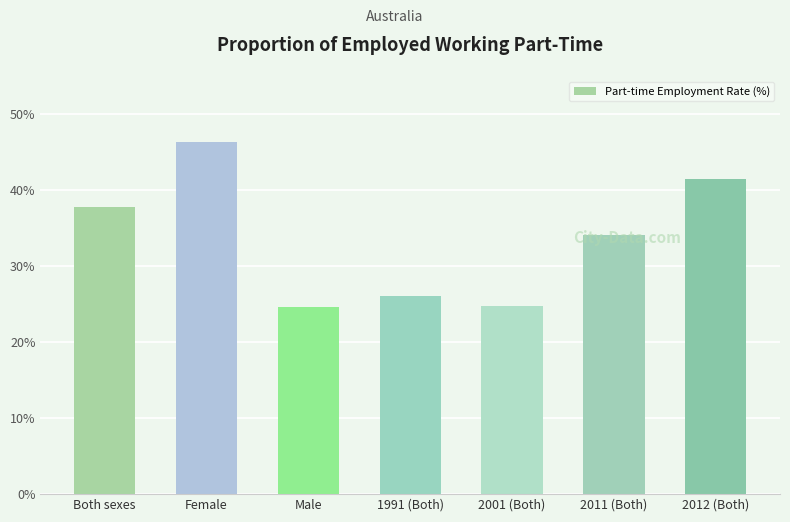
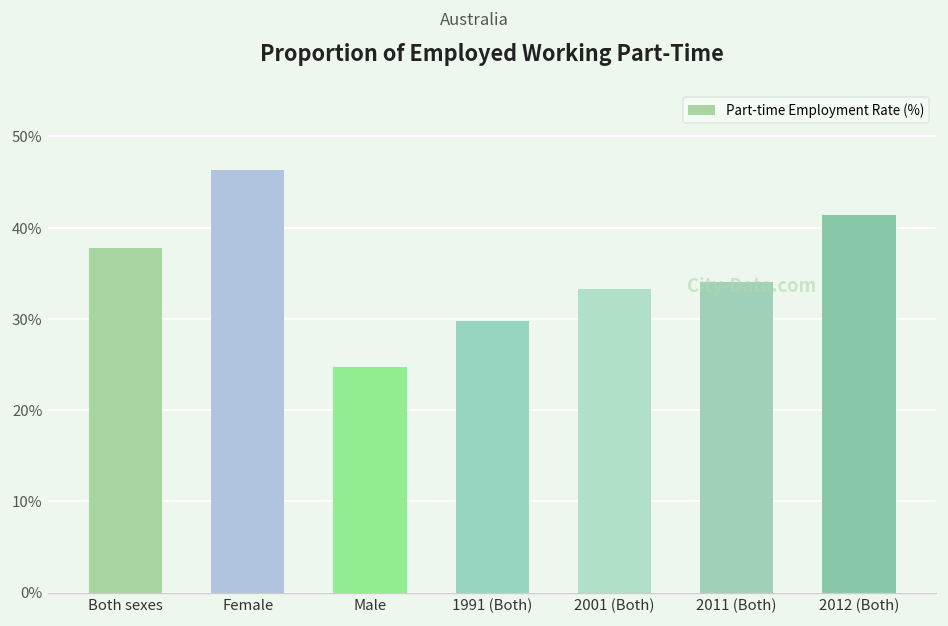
1991 (Both): 26% -> 30%
2001 (Both): 25% -> 33%
